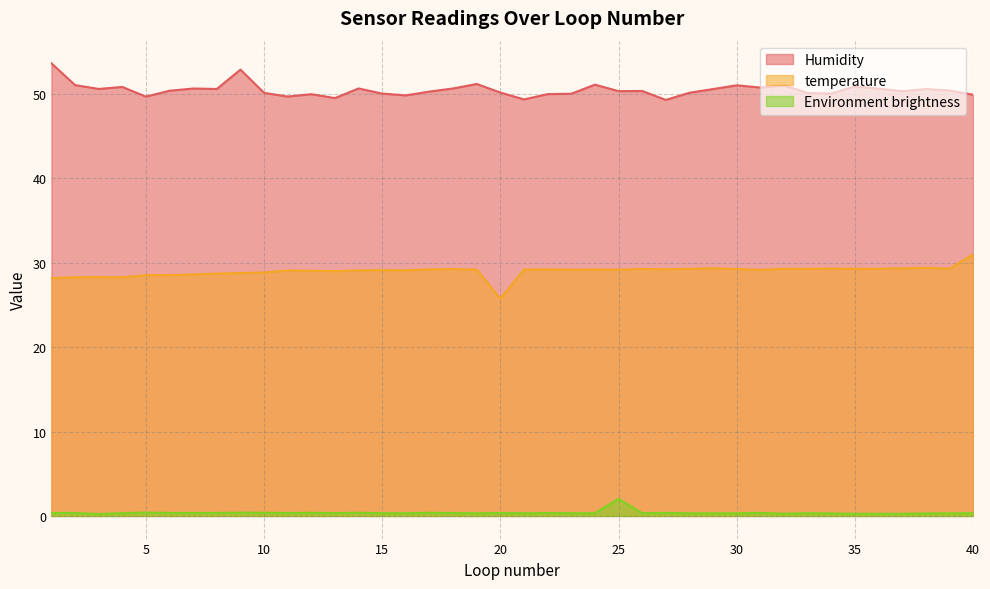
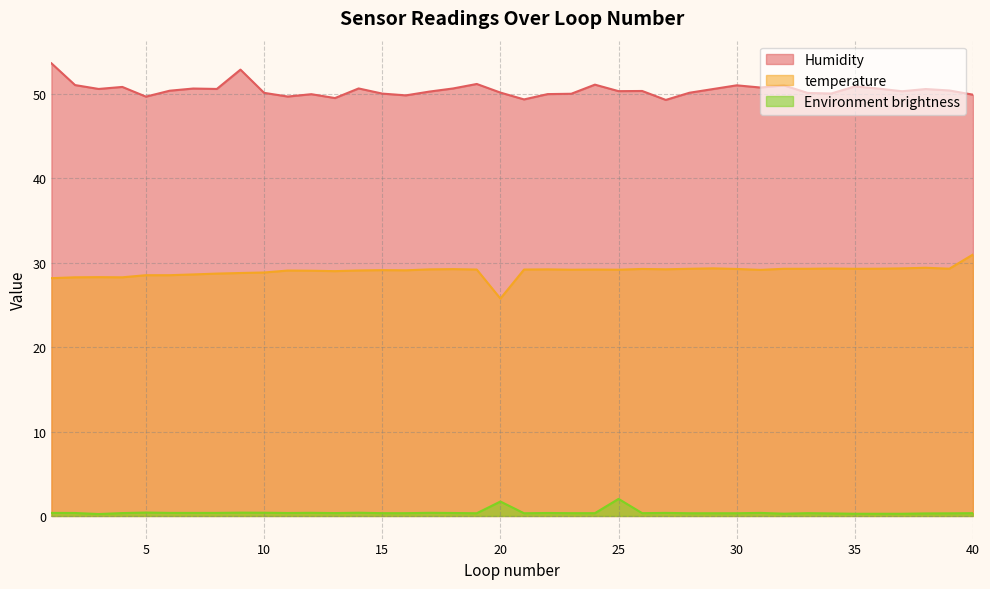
Environment brightness, 20: 0 -> 2
